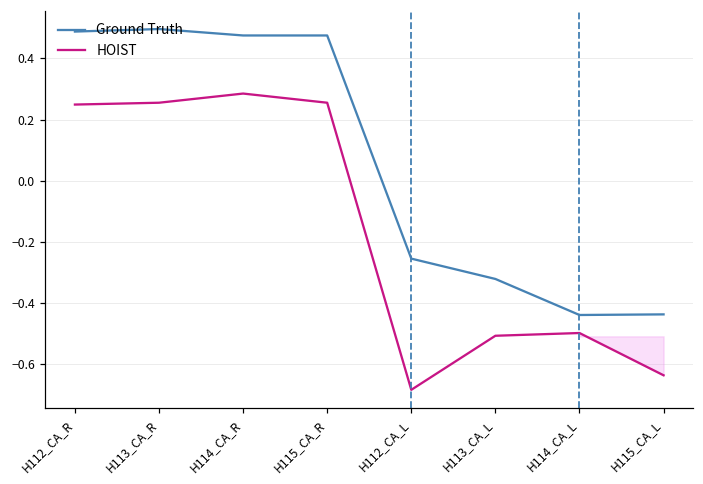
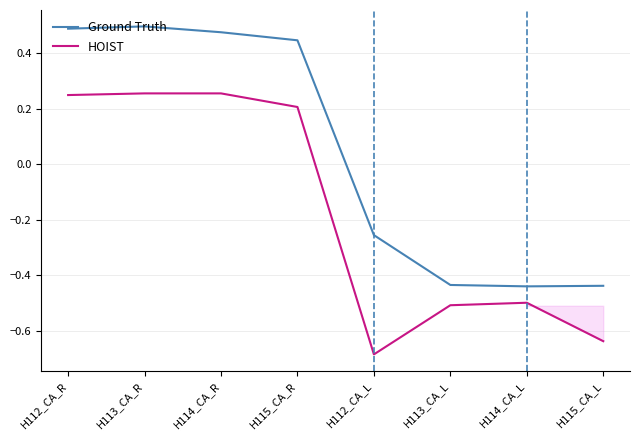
HOIST, H114_CA_R: 0.29 -> 0.26
Ground Truth, H115_CA_R: 0.48 -> 0.45
HOIST, H115_CA_R: 0.26 -> 0.21
Ground Truth, H113_CA_L: -0.32 -> -0.44
